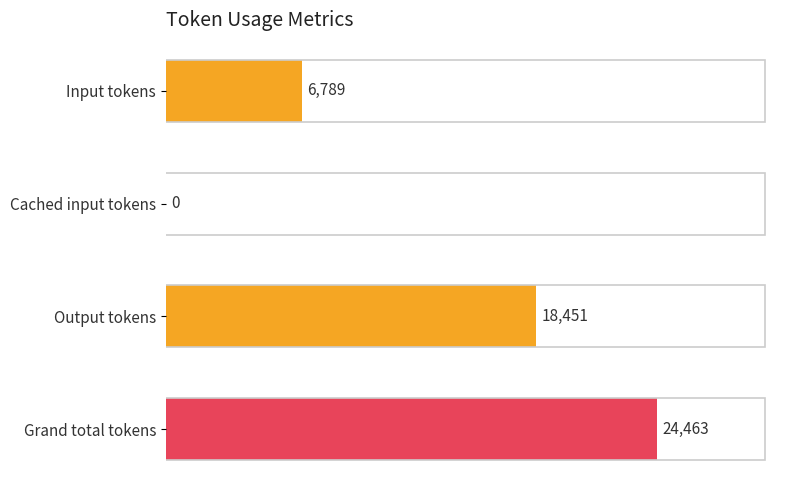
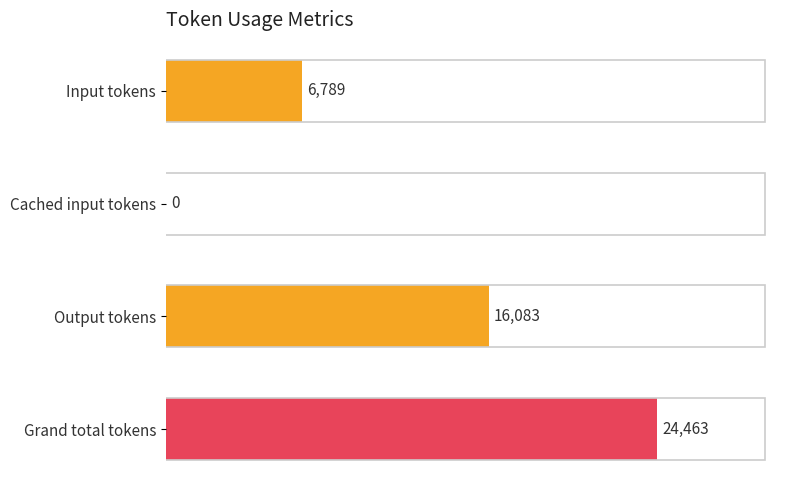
Output tokens: 18,451 -> 16,083
